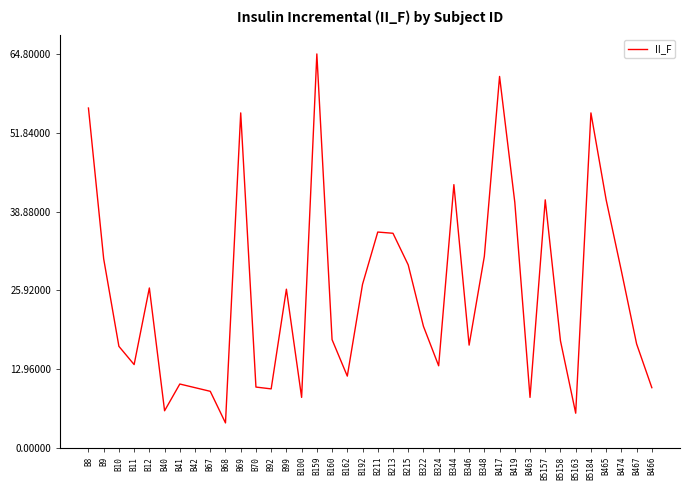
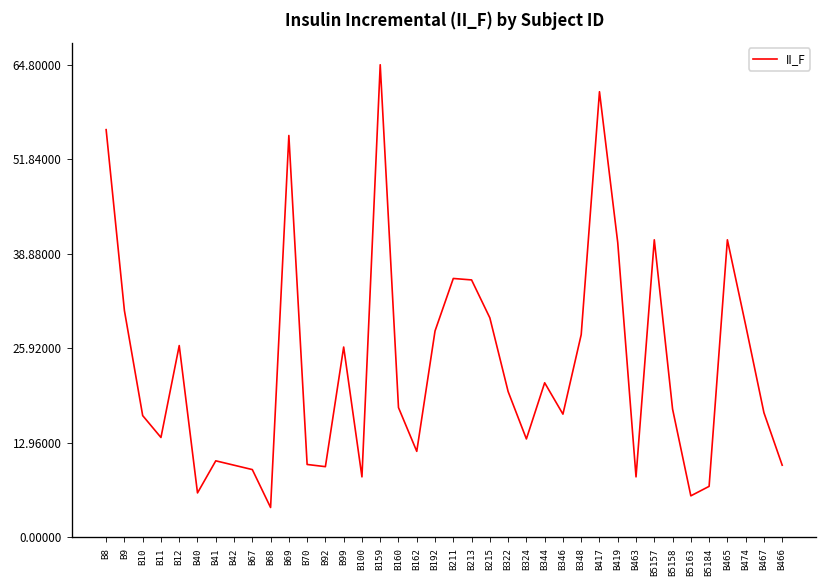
B192: 27 -> 28
B344: 43 -> 21
B348: 32 -> 28
B5184: 55 -> 7
